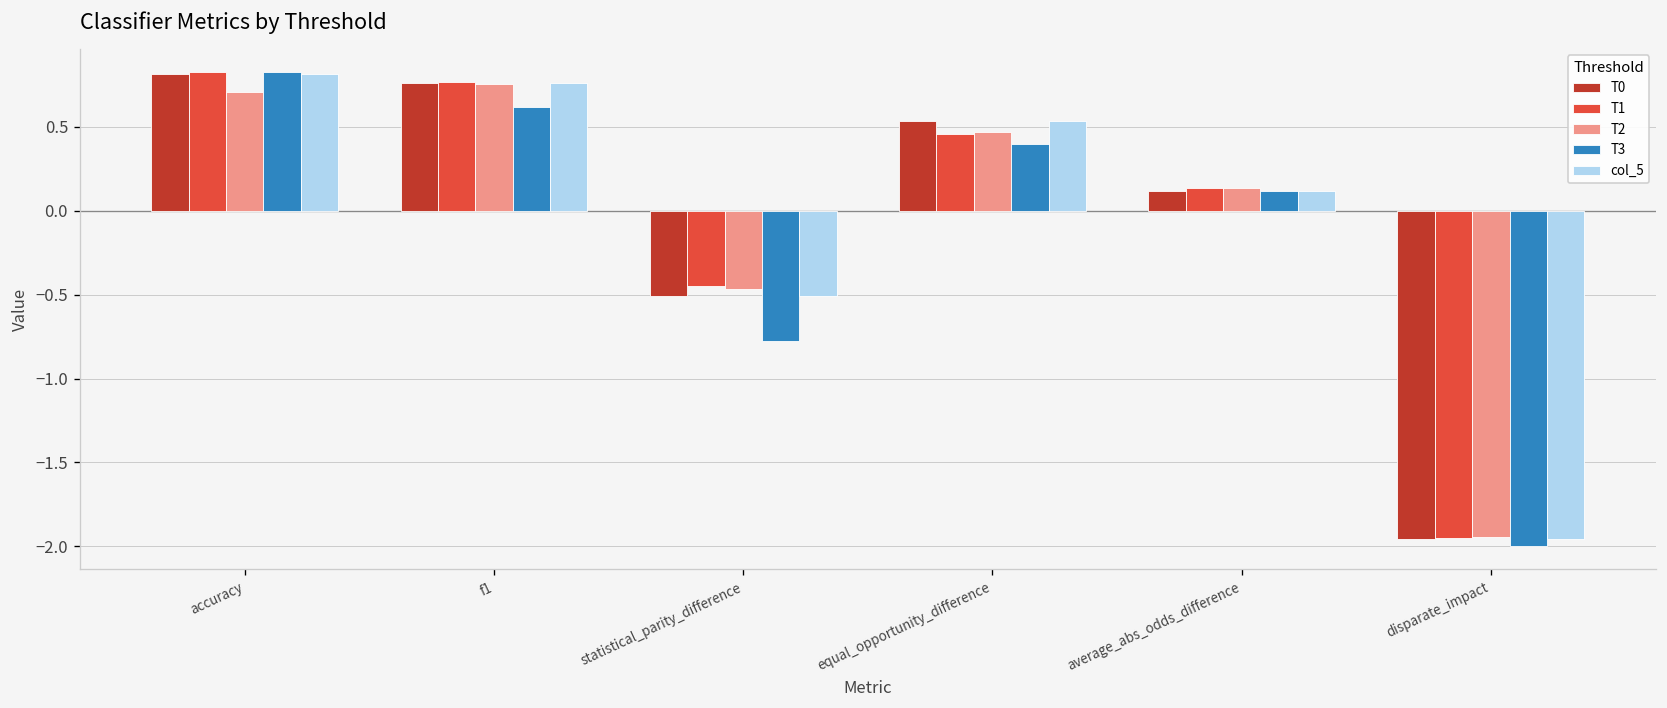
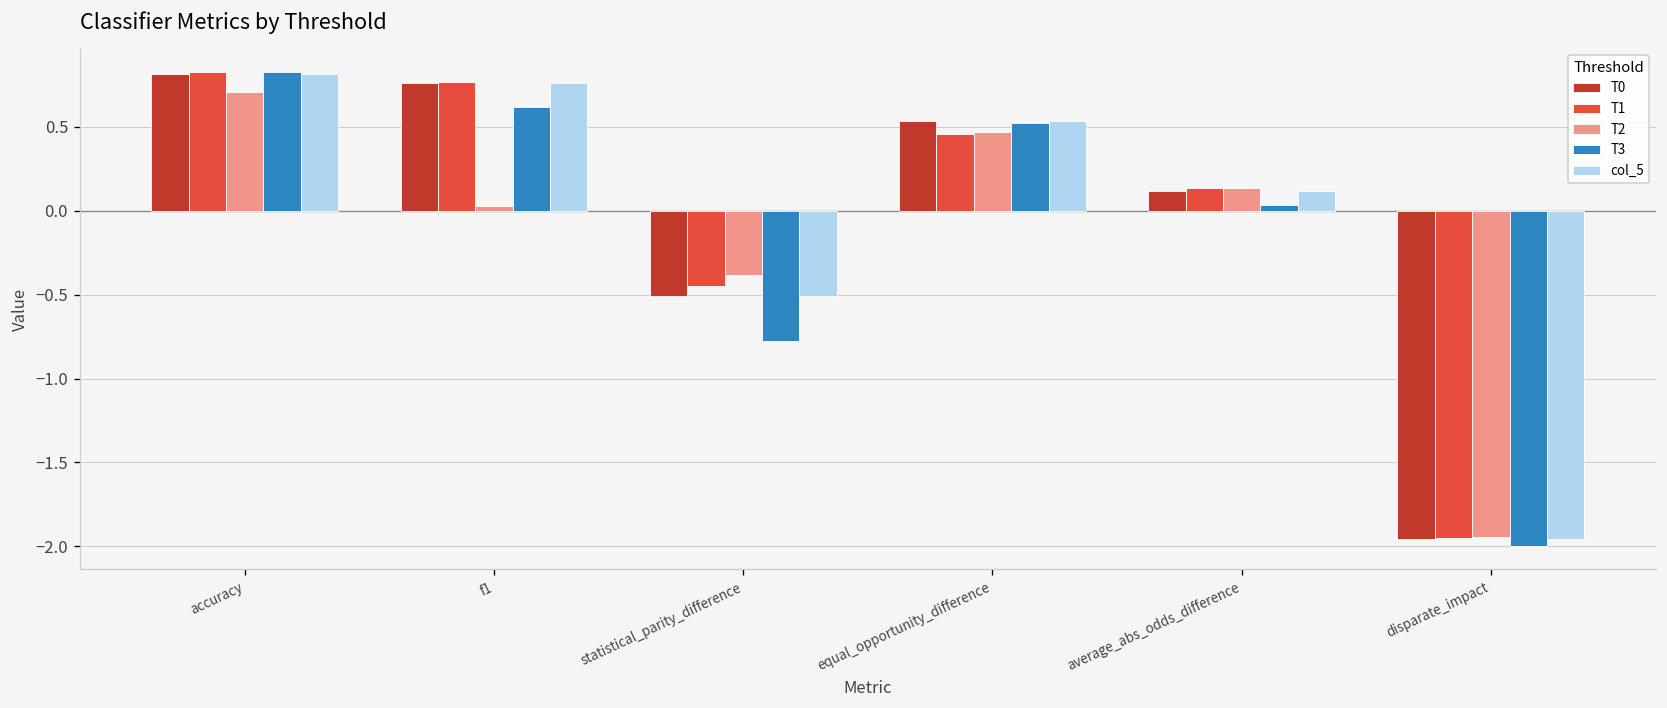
T2, f1: 0.75 -> 0.03
T2, statistical_parity_difference: -0.46 -> -0.38
T3, equal_opportunity_difference: 0.40 -> 0.52
T3, average_abs_odds_difference: 0.12 -> 0.03
